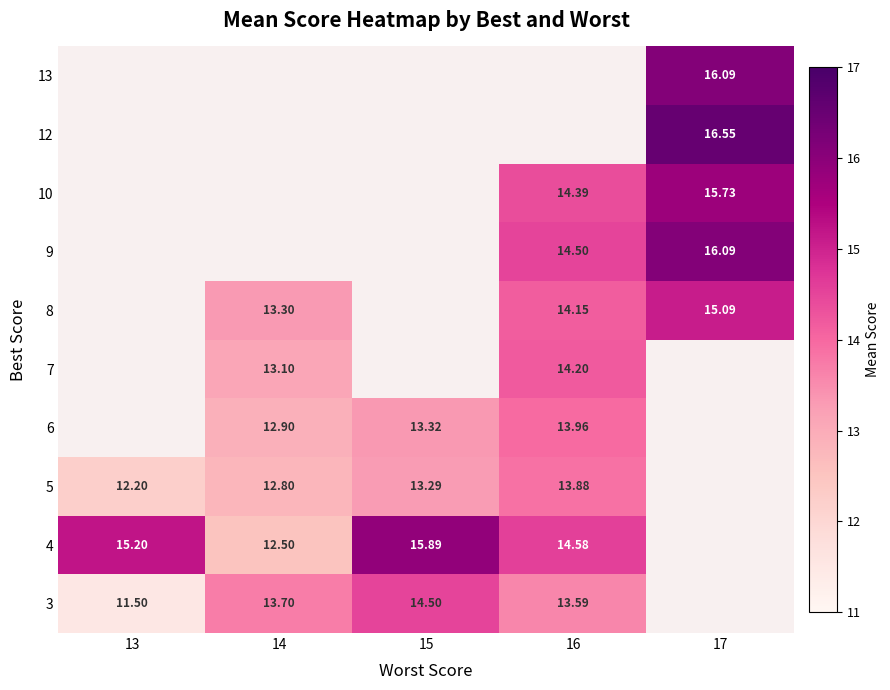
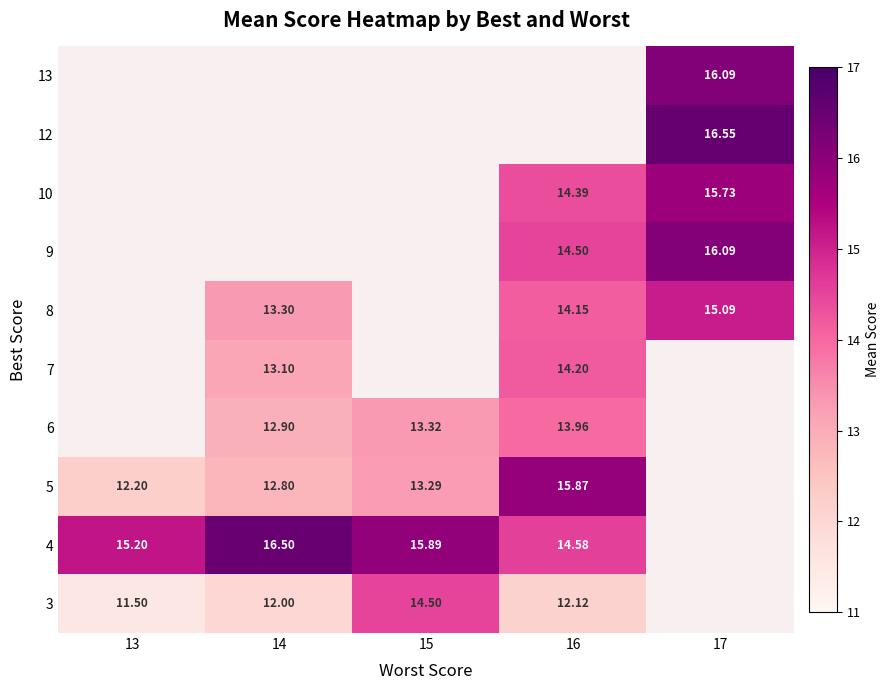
5, 16: 13.88 -> 15.87
4, 14: 12.50 -> 16.50
3, 14: 13.70 -> 12.00
3, 16: 13.59 -> 12.12
